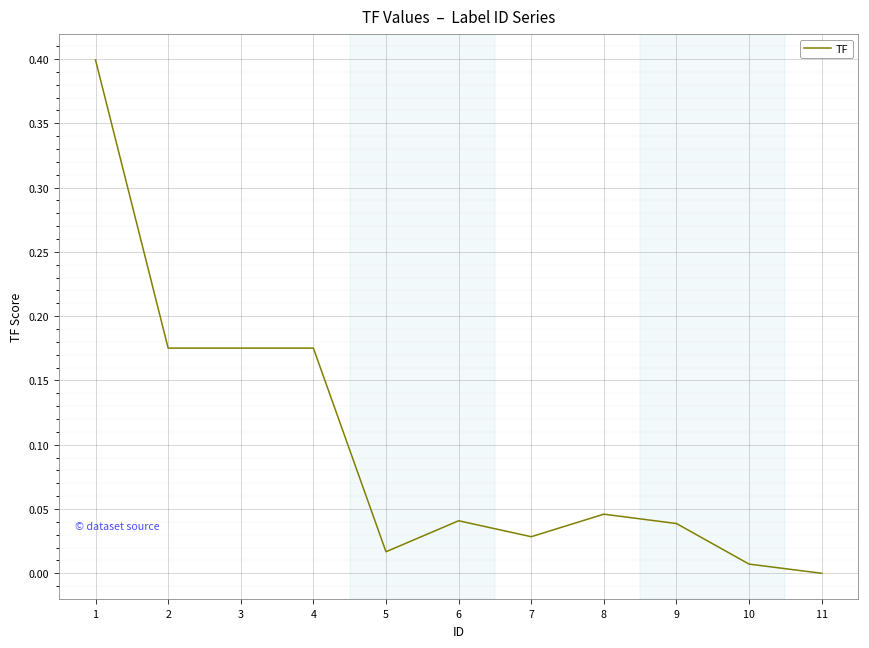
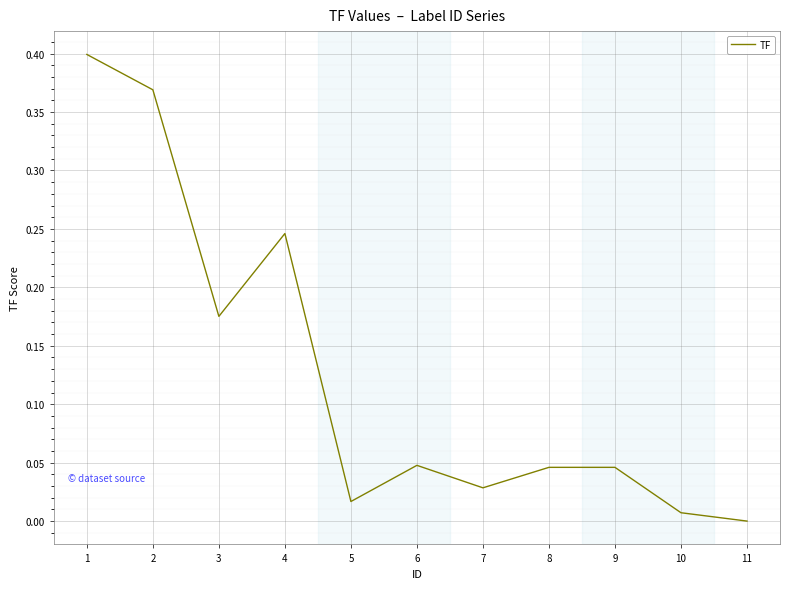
2: 0.175 -> 0.369
4: 0.175 -> 0.246
6: 0.041 -> 0.048
9: 0.039 -> 0.046
